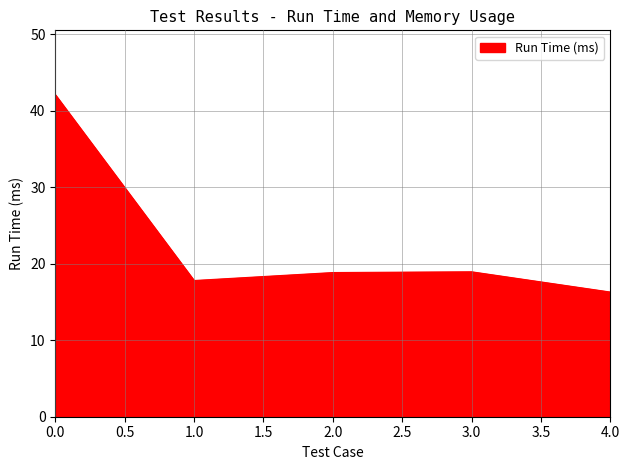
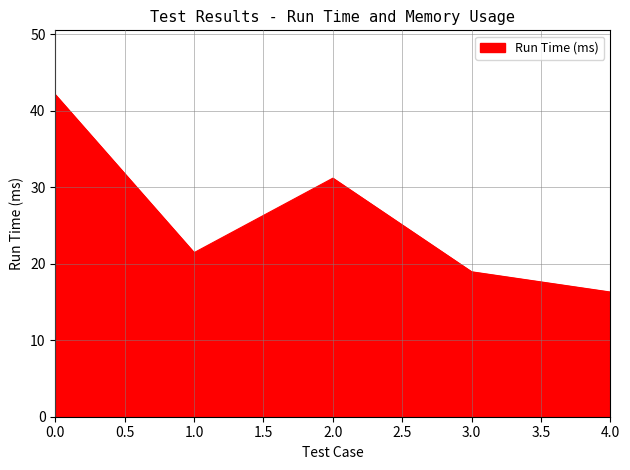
1.0: 18 -> 21
2.0: 19 -> 31
